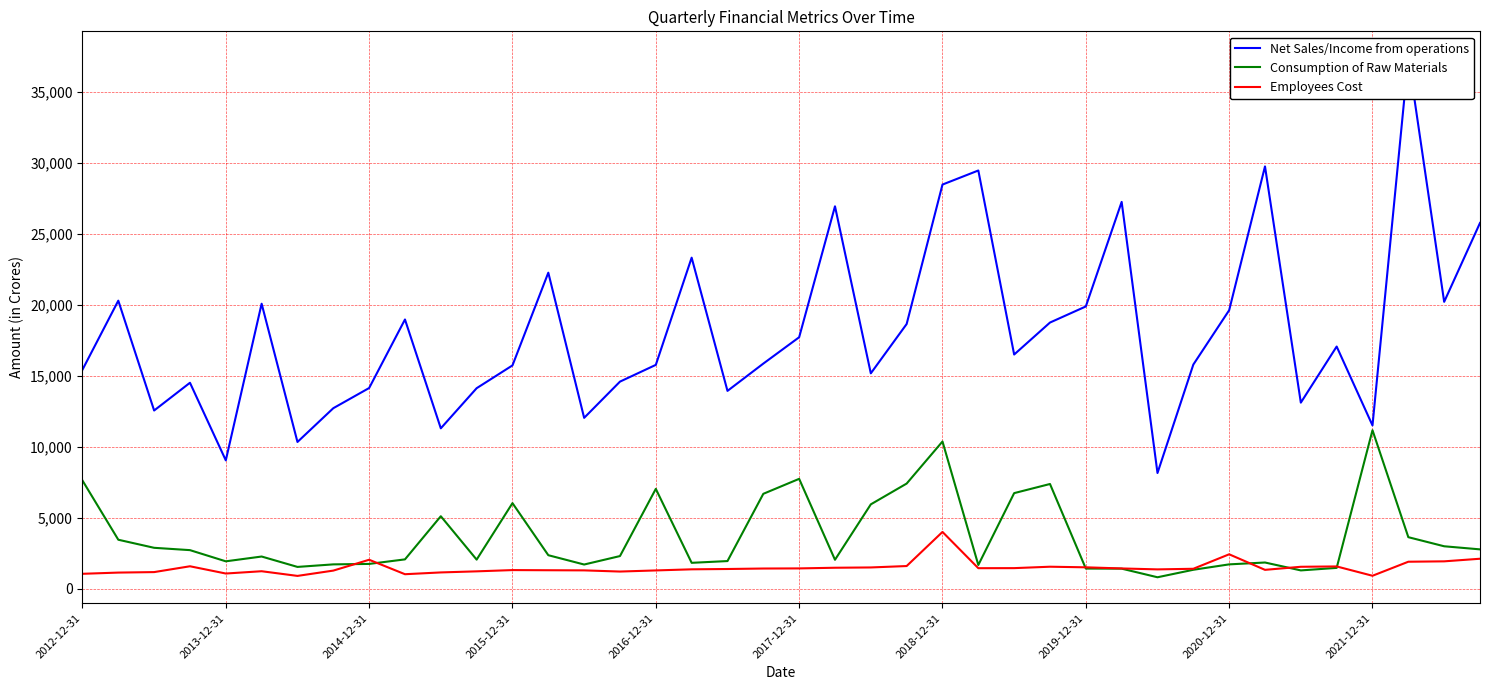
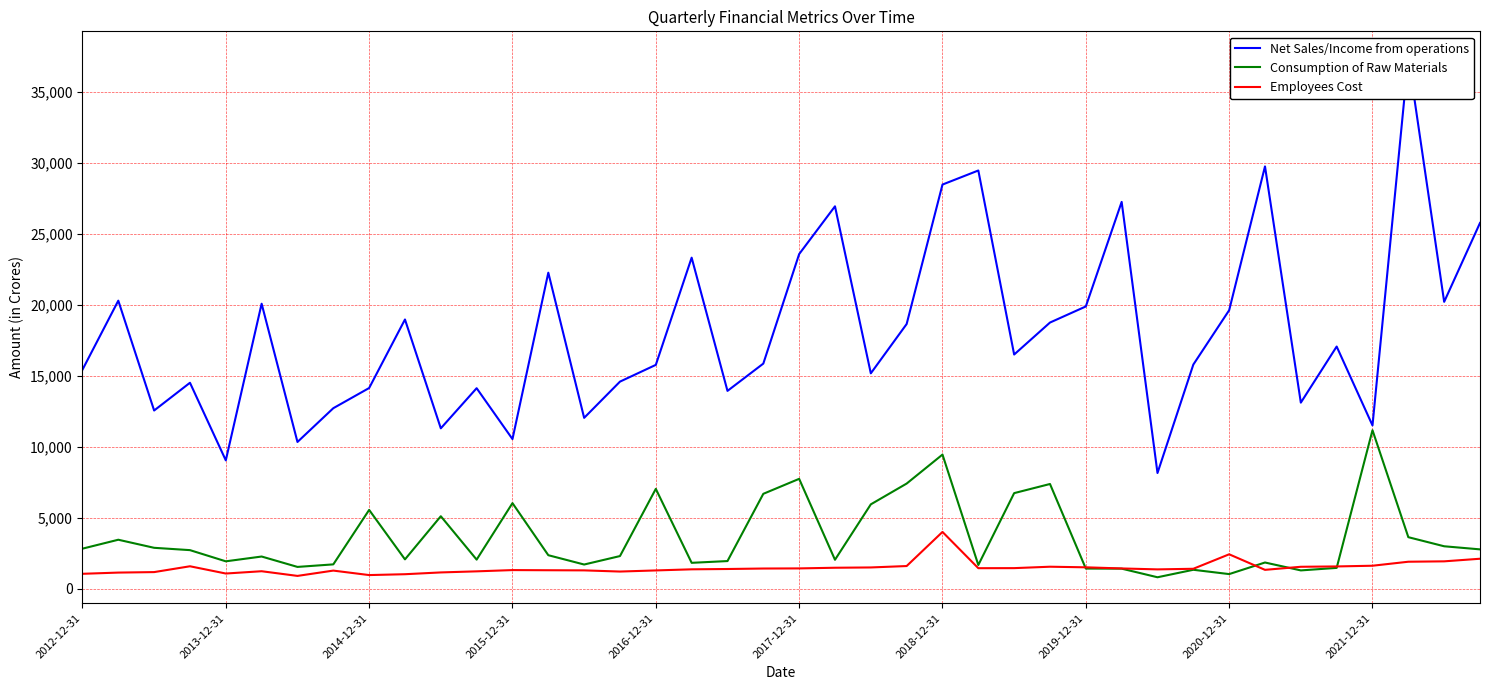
Consumption of Raw Materials, 2012-12-31: 7,600 -> 2,800
Consumption of Raw Materials, 2014-12-31: 1,700 -> 5,600
Employees Cost, 2014-12-31: 2,000 -> 1,000
Net Sales/Income from operations, 2015-12-31: 15,700 -> 10,500
Net Sales/Income from operations, 2017-12-31: 17,700 -> 23,600
Consumption of Raw Materials, 2018-12-31: 10,400 -> 9,400
Consumption of Raw Materials, 2020-12-31: 1,700 -> 1,000
Employees Cost, 2021-12-31: 900 -> 1,600
